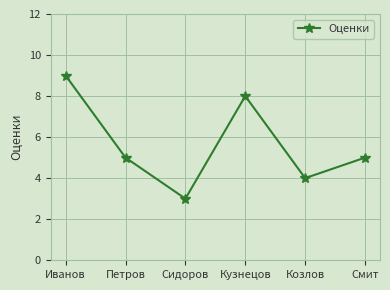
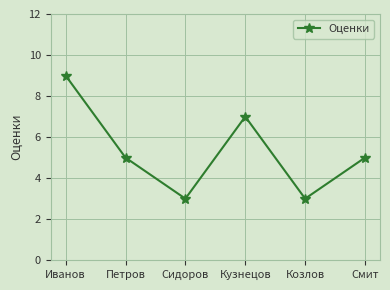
Кузнецов: 8 -> 7
Козлов: 4 -> 3
